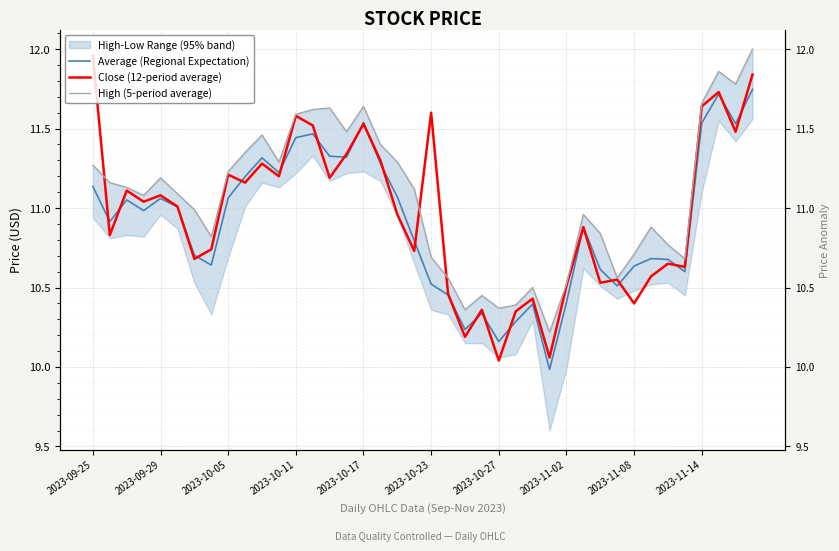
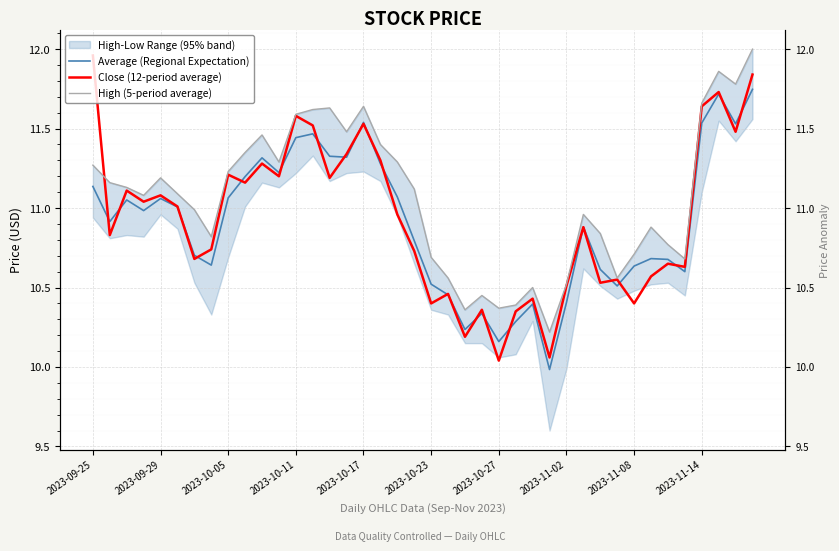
Close (12-period average), 2023-10-23: 11.6 -> 10.4
